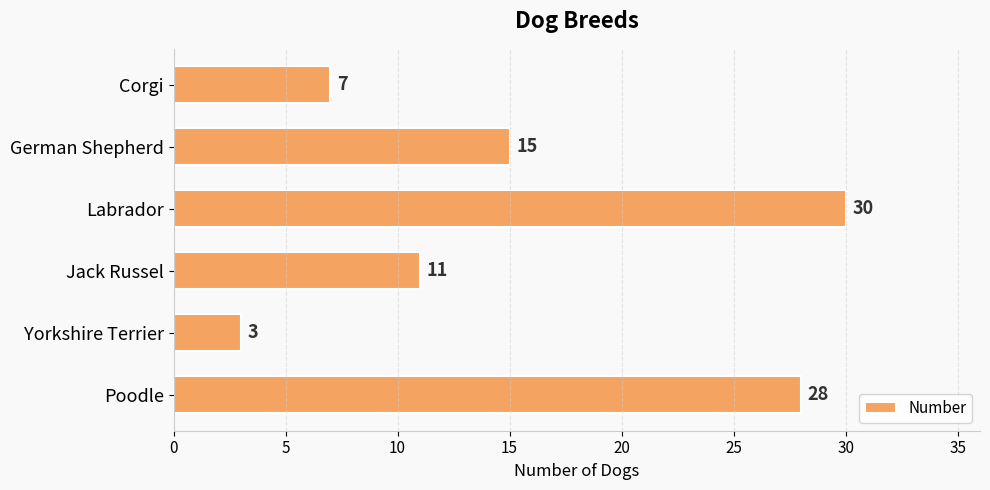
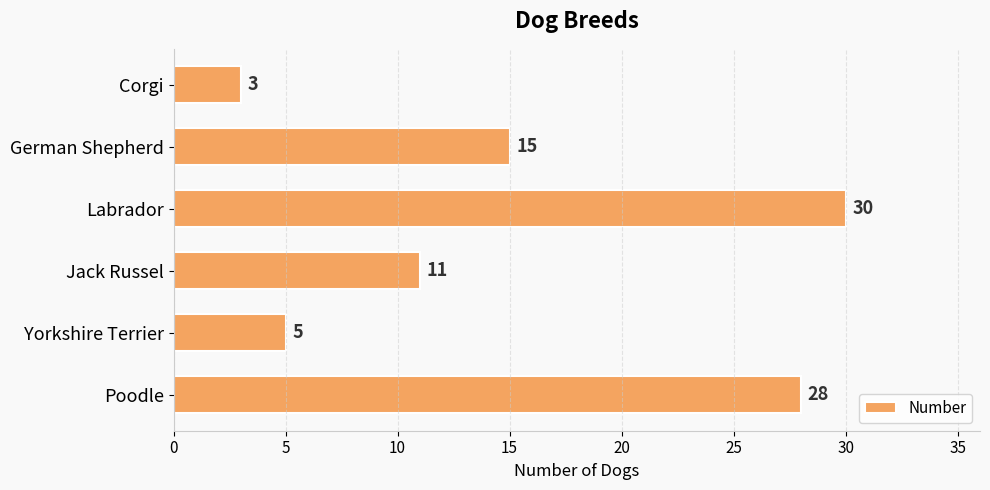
Corgi: 7 -> 3
Yorkshire Terrier: 3 -> 5
